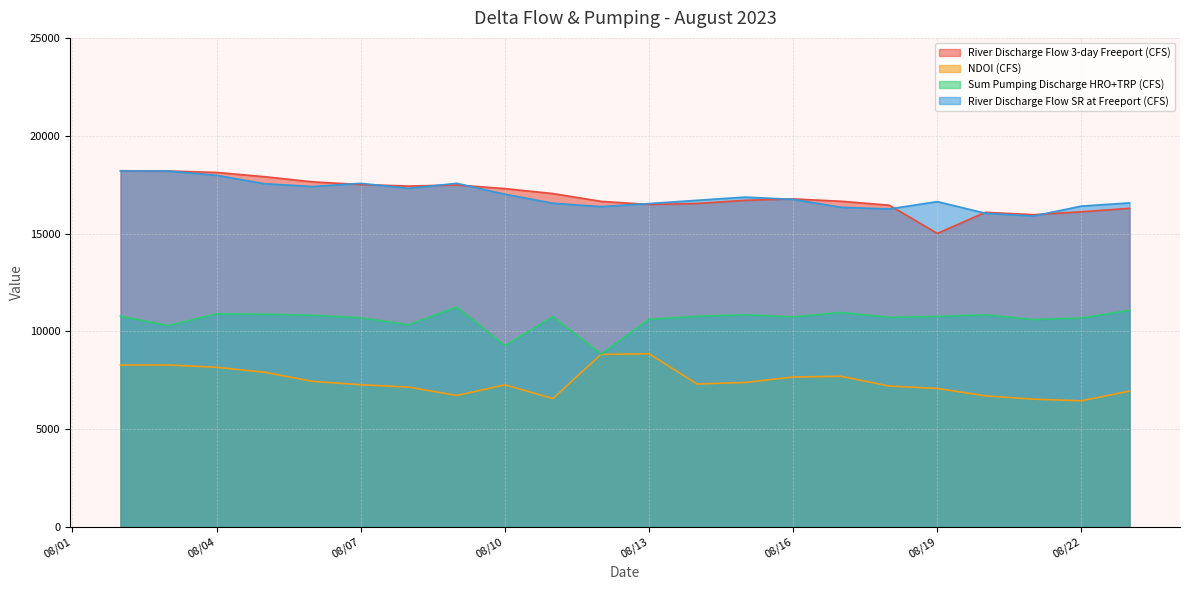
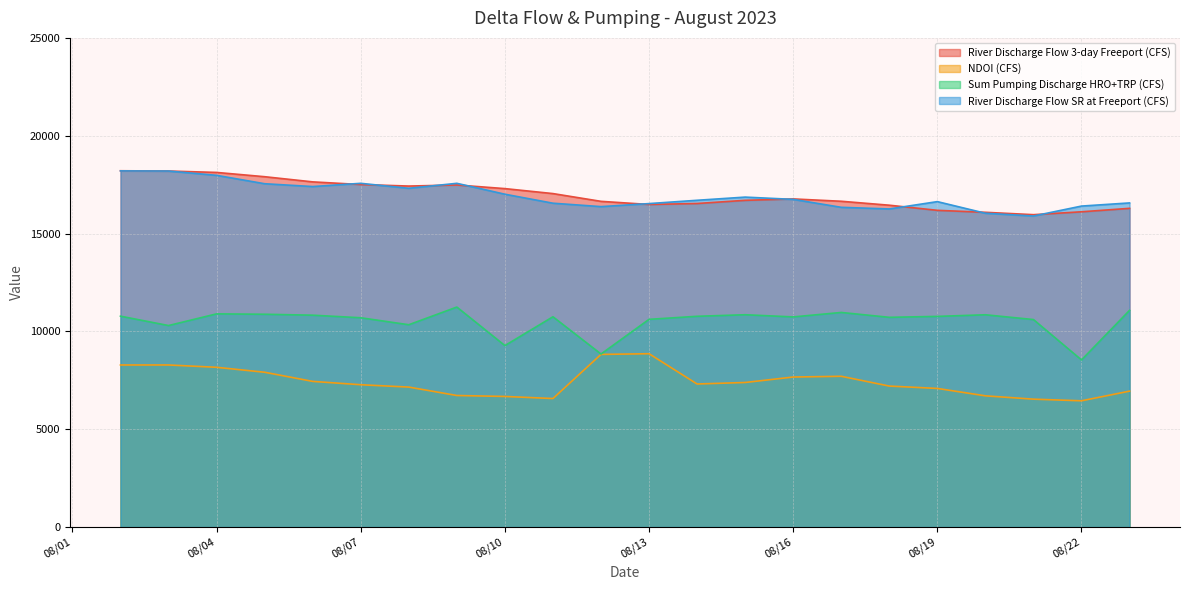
NDOI (CFS), 08/10: 7300 -> 6700
River Discharge Flow 3-day Freeport (CFS), 08/19: 15000 -> 16200
Sum Pumping Discharge HRO+TRP (CFS), 08/22: 10700 -> 8500
